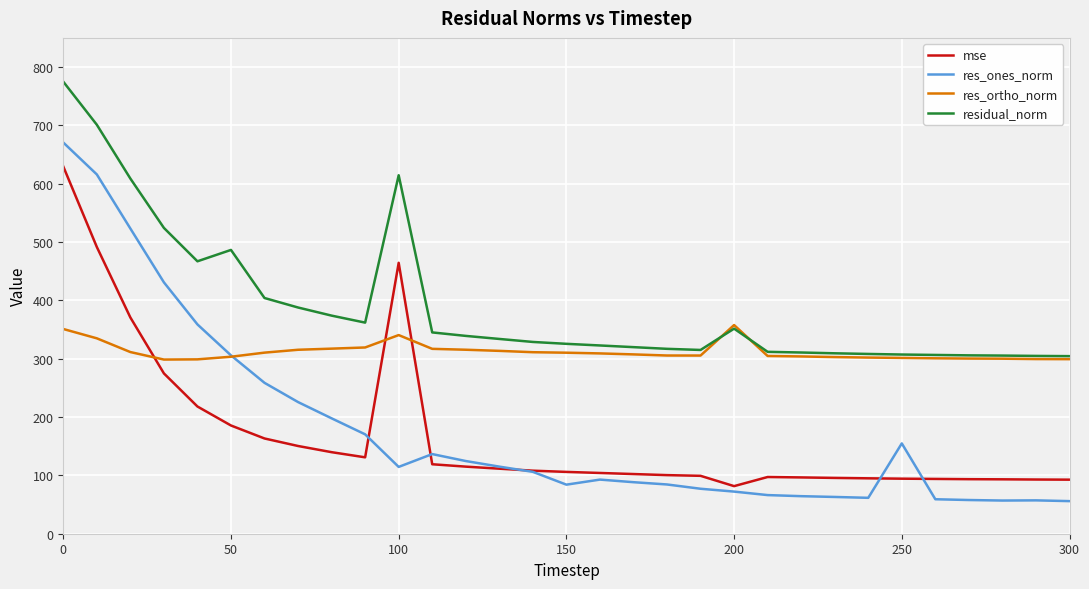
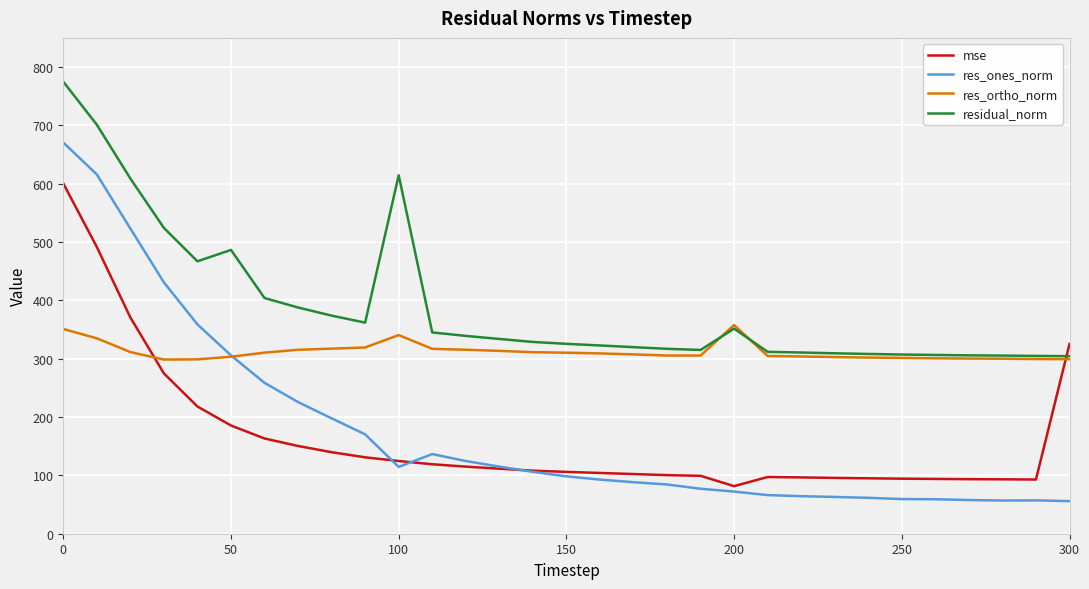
mse, 0: 630 -> 600
mse, 100: 460 -> 120
res_ones_norm, 150: 80 -> 100
res_ones_norm, 250: 150 -> 60
mse, 300: 90 -> 330
